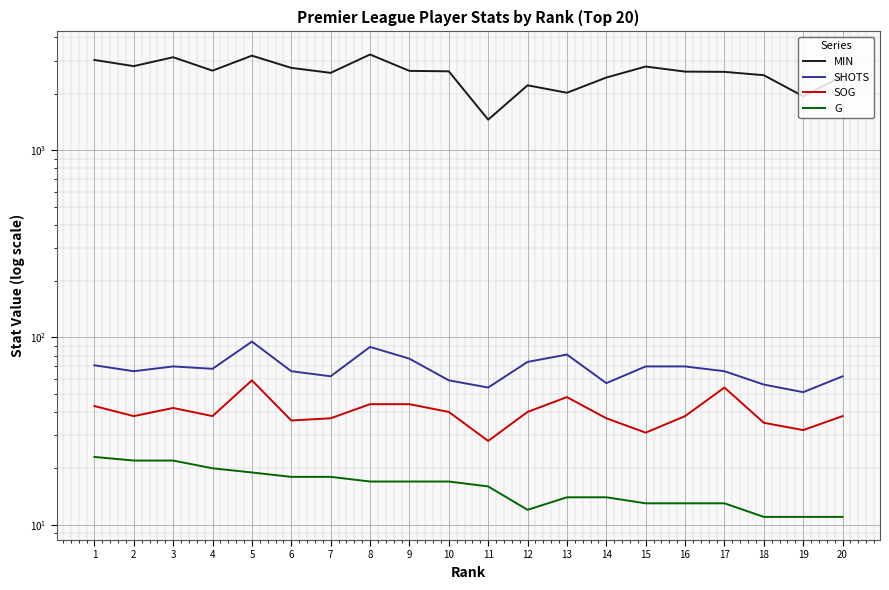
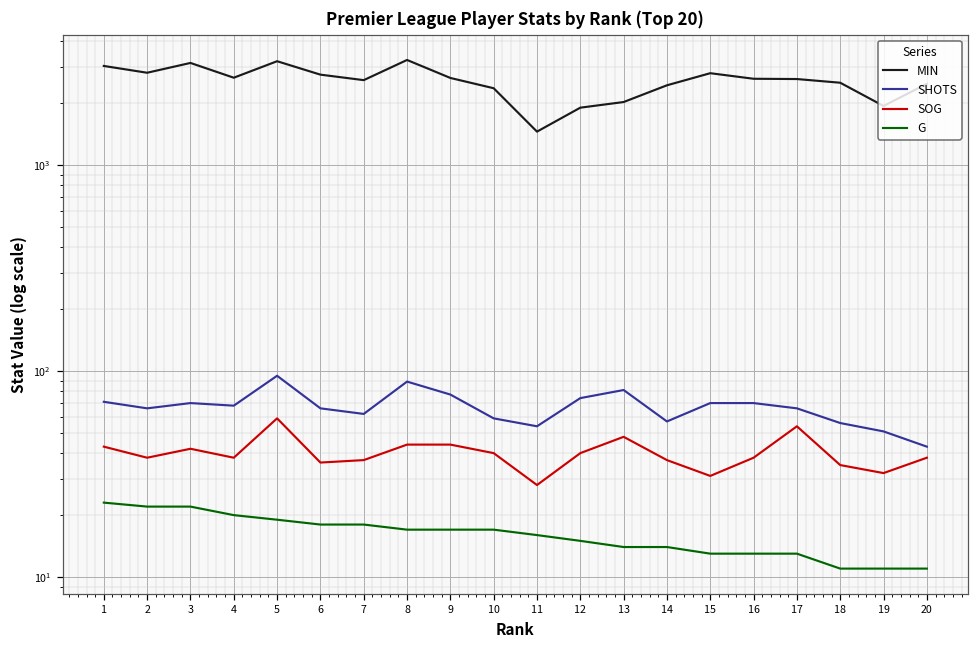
MIN, 10: 2600 -> 2400
MIN, 12: 2200 -> 1900
G, 12: 12 -> 15
SHOTS, 20: 62 -> 43
